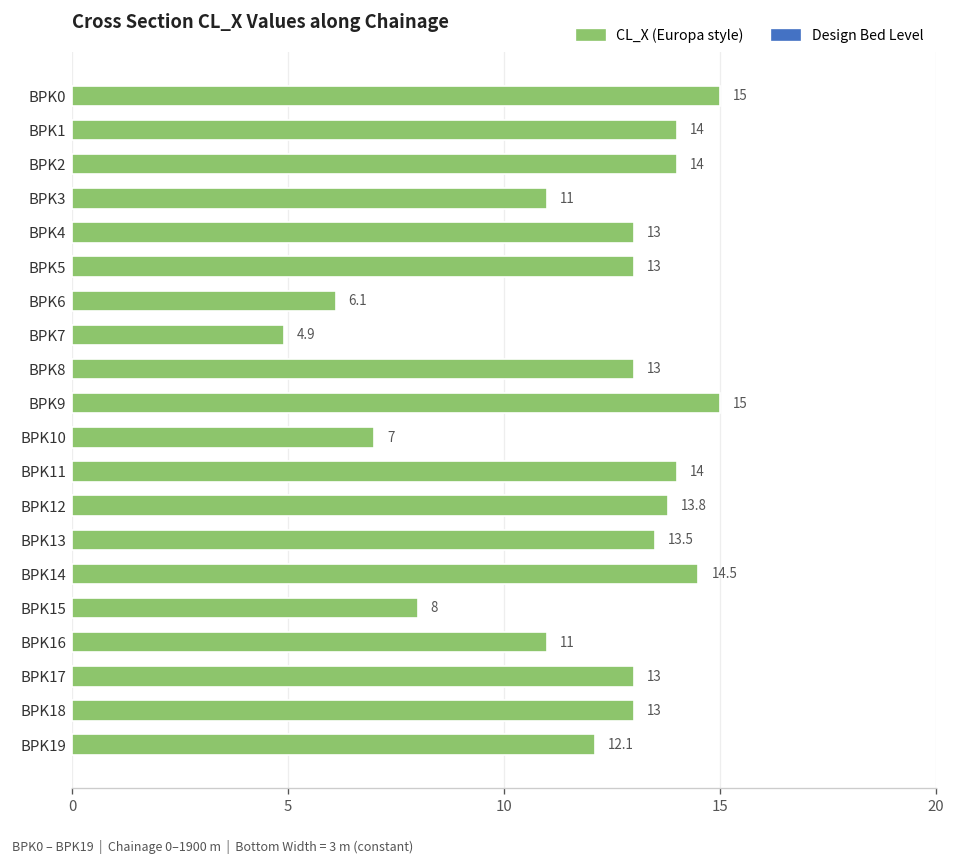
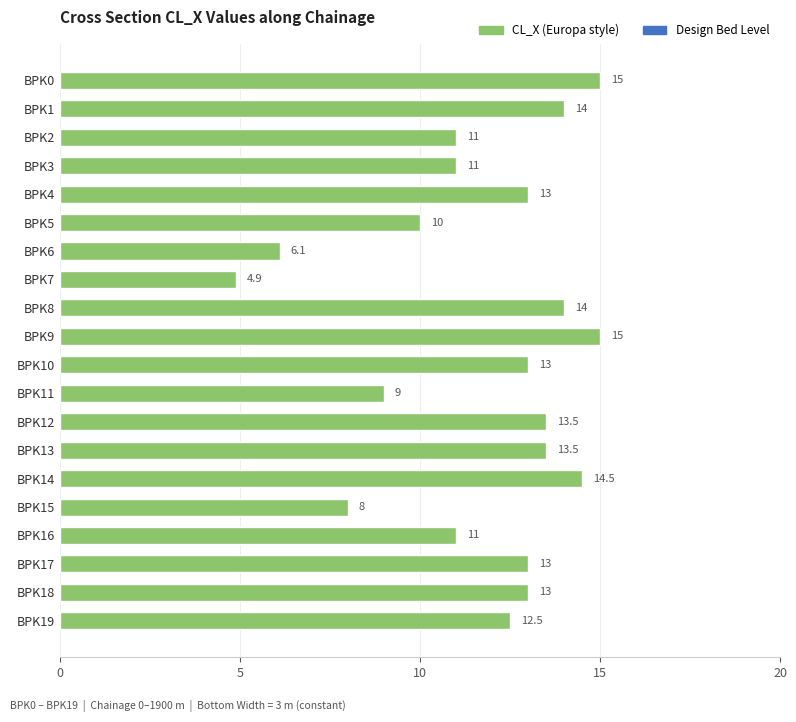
BPK2: 14 -> 11
BPK5: 13 -> 10
BPK8: 13 -> 14
BPK10: 7 -> 13
BPK11: 14 -> 9
BPK12: 13.8 -> 13.5
BPK19: 12.1 -> 12.5
